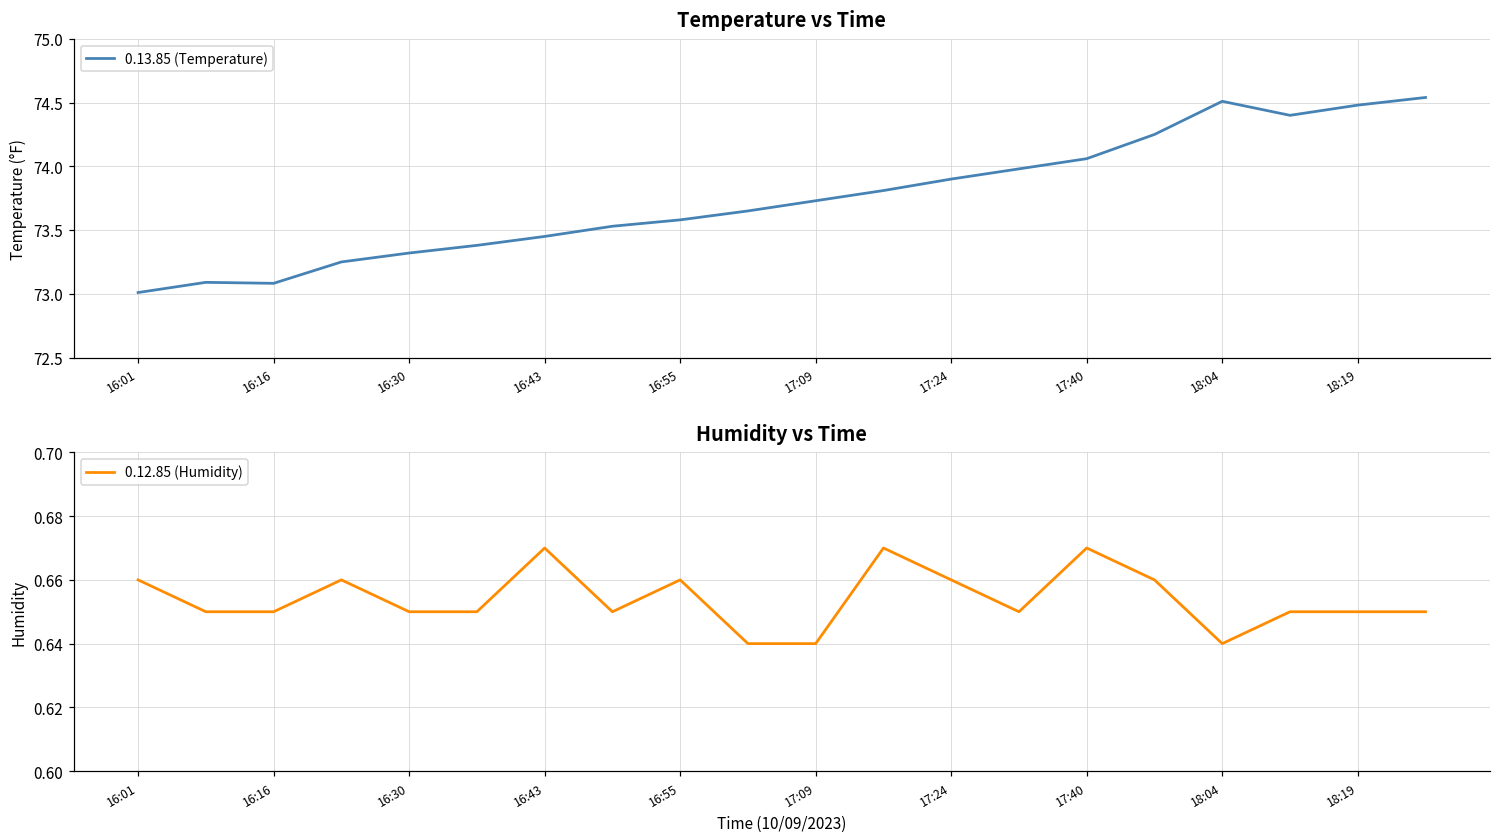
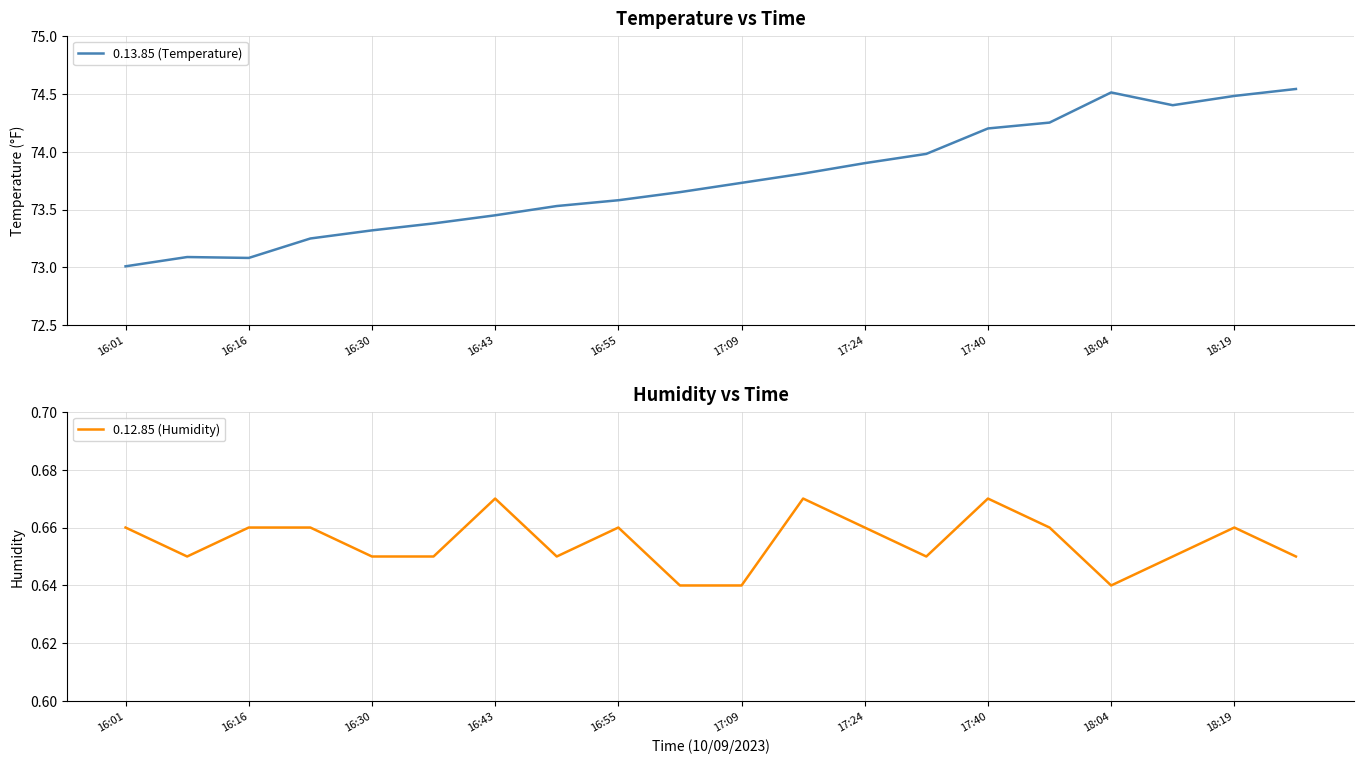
Temperature vs Time, 17:40: 74.06 -> 74.20
Humidity vs Time, 16:16: 0.65 -> 0.66
Humidity vs Time, 18:19: 0.65 -> 0.66
